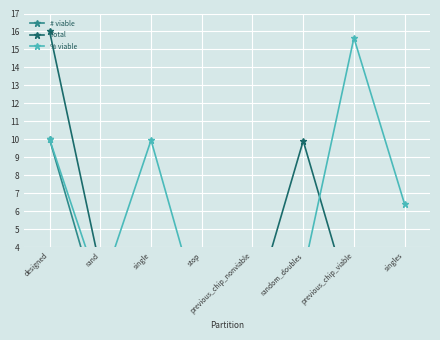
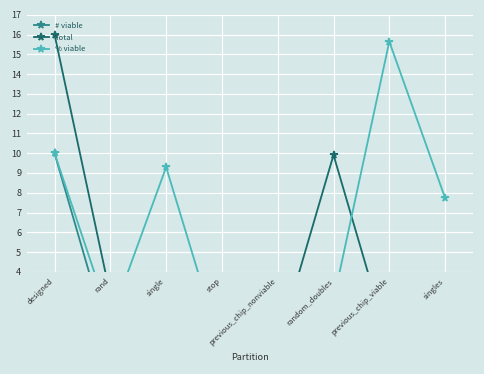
% viable, single: 10.0 -> 9.3
% viable, singles: 6.4 -> 7.7
